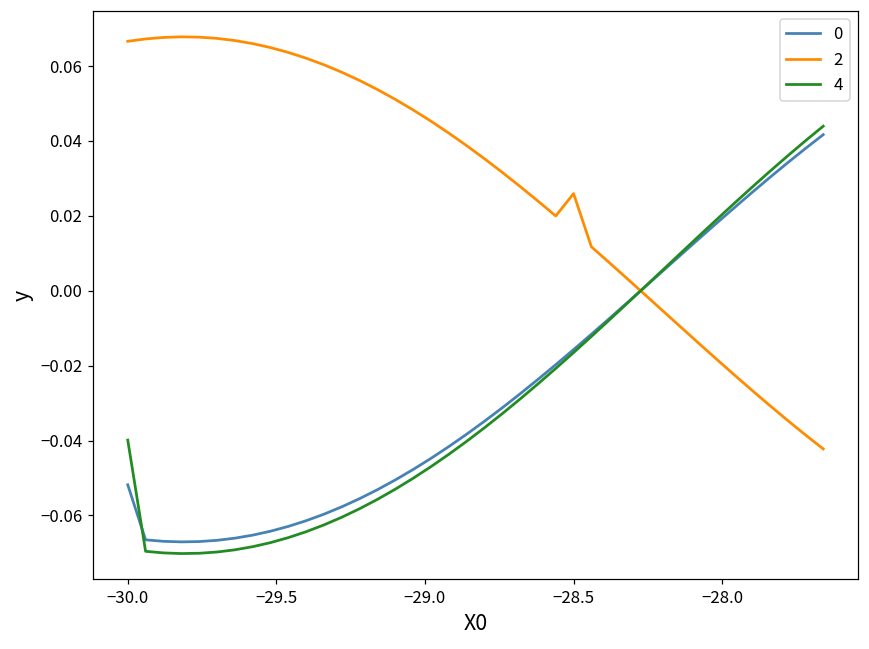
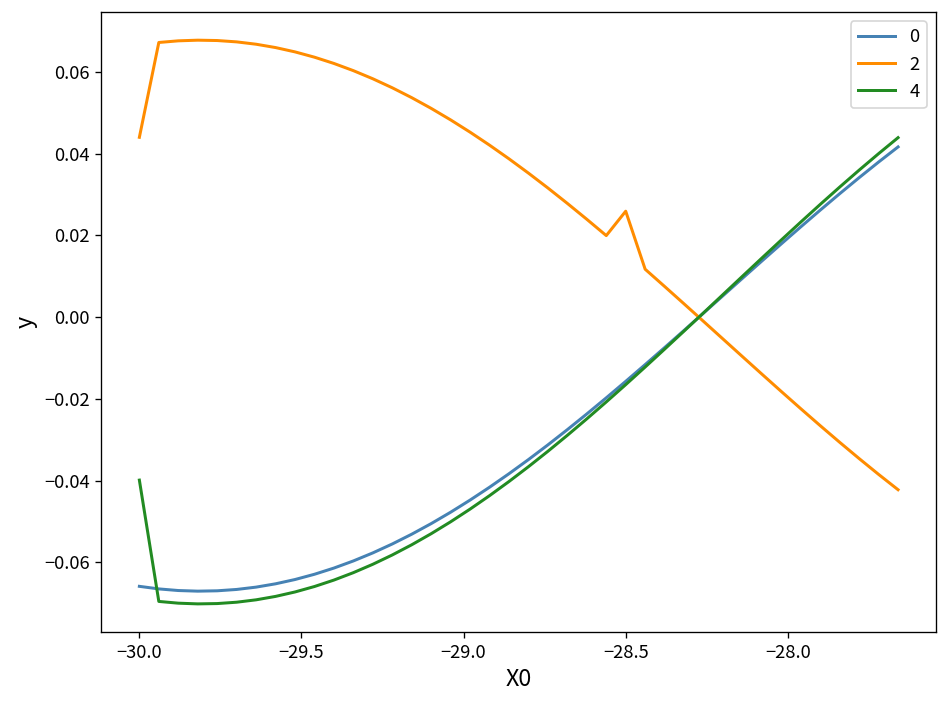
0, −30.0: -0.052 -> -0.066
2, −30.0: 0.067 -> 0.044
